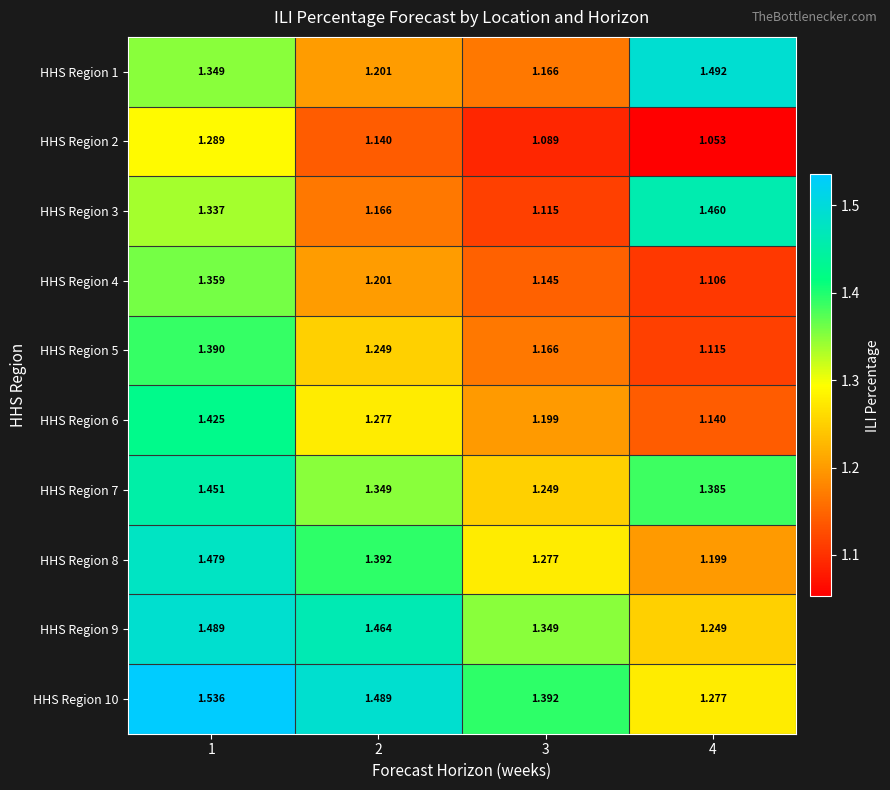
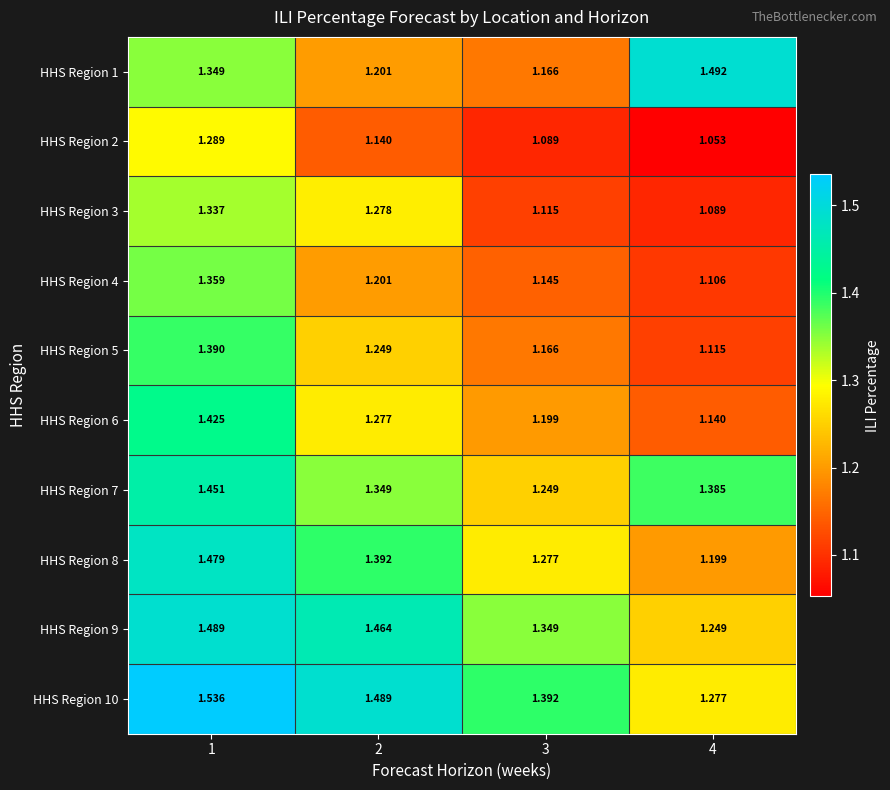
HHS Region 3, 2: 1.166 -> 1.278
HHS Region 3, 4: 1.460 -> 1.089
